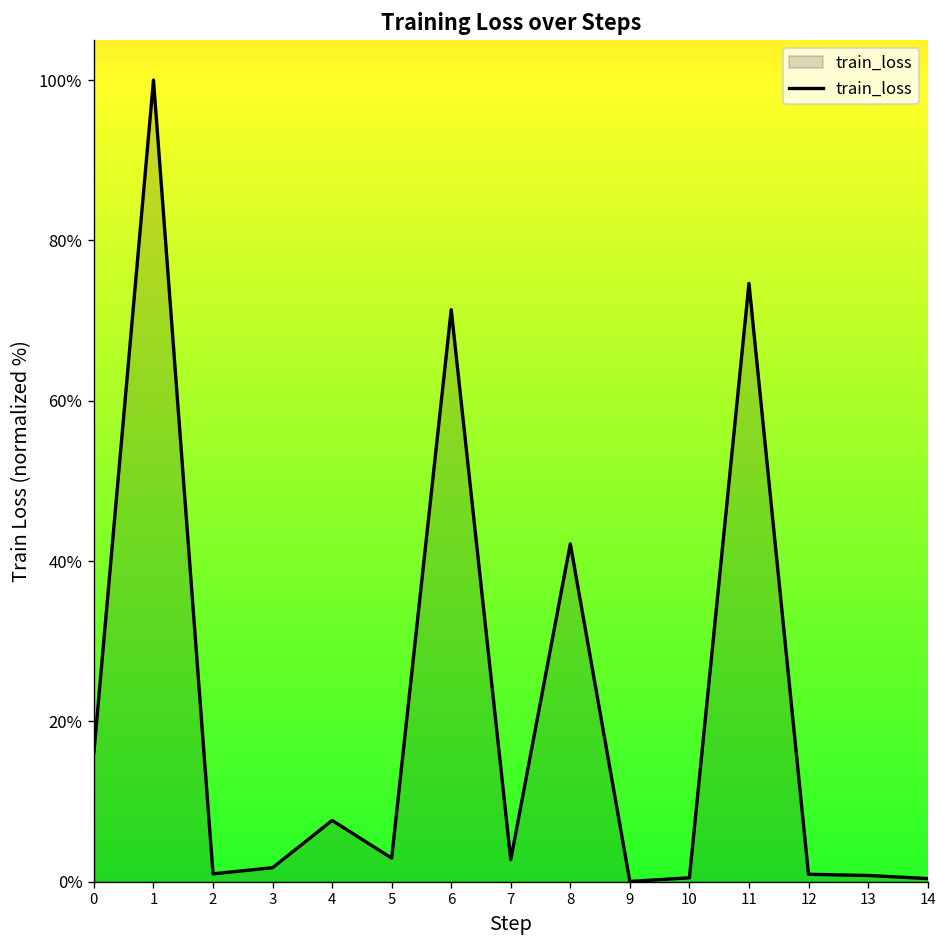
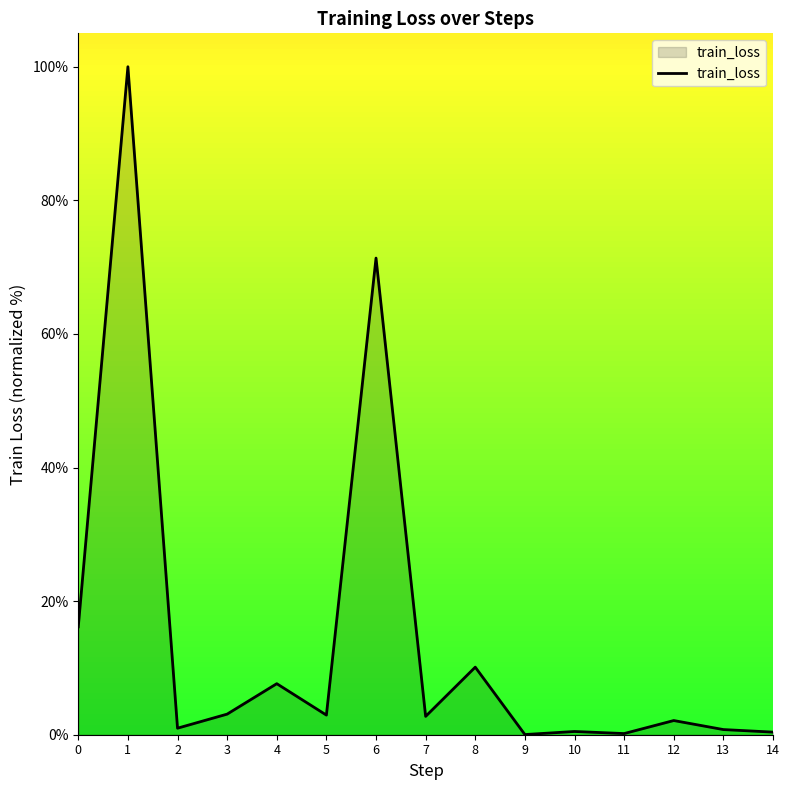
3: 2% -> 3%
8: 42% -> 10%
11: 75% -> 0%
12: 1% -> 2%
